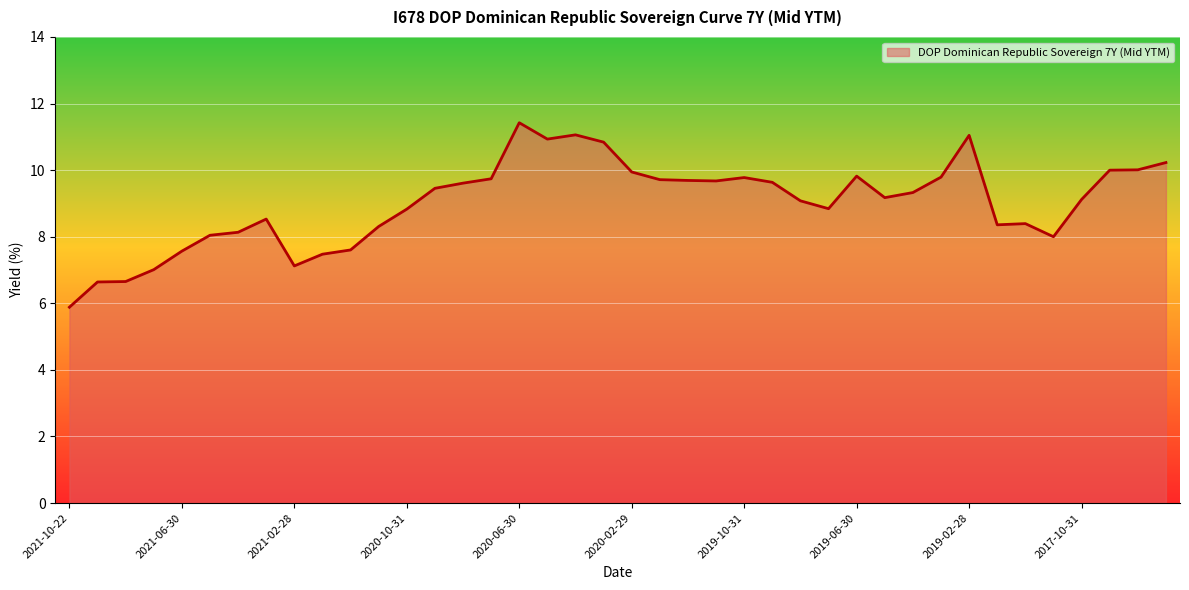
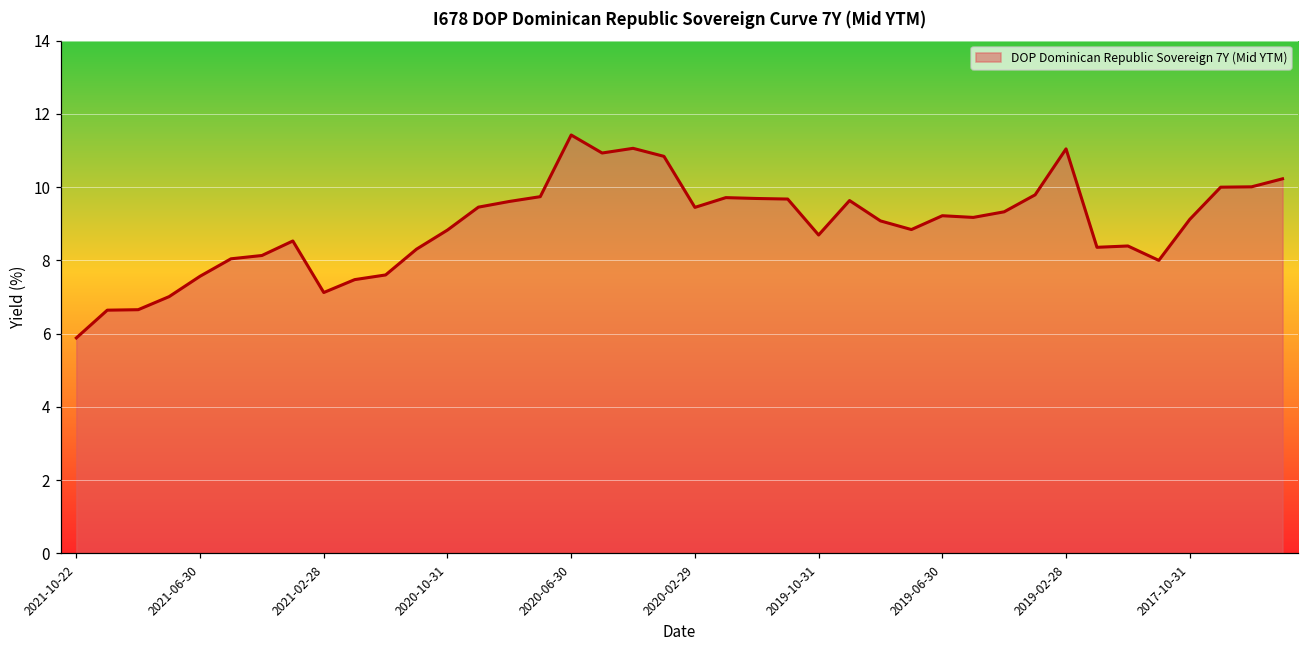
2020-02-29: 9.9 -> 9.4
2019-10-31: 9.8 -> 8.7
2019-06-30: 9.8 -> 9.2
